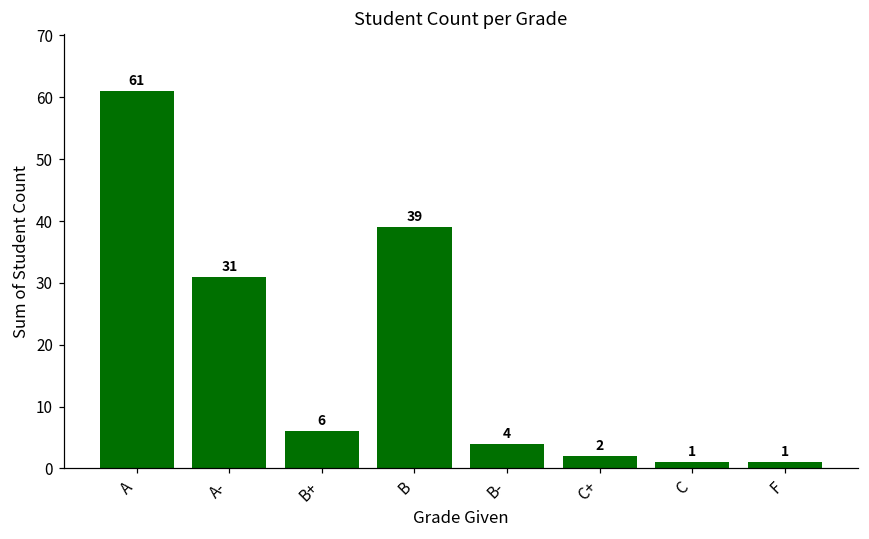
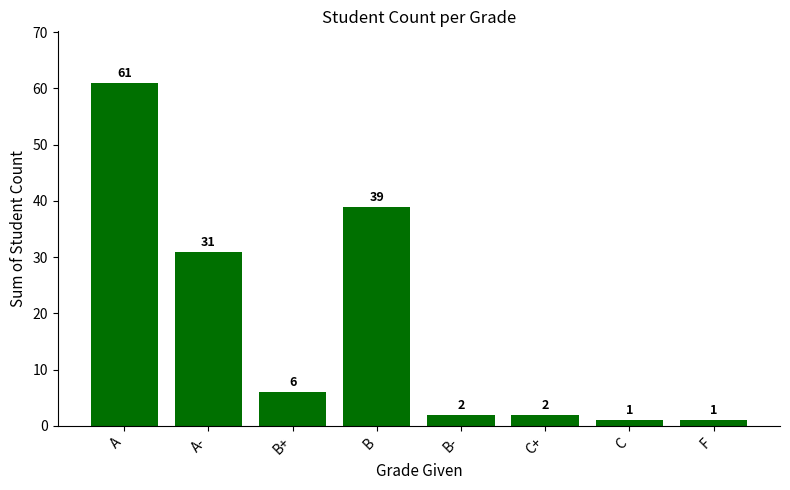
B-: 4 -> 2
